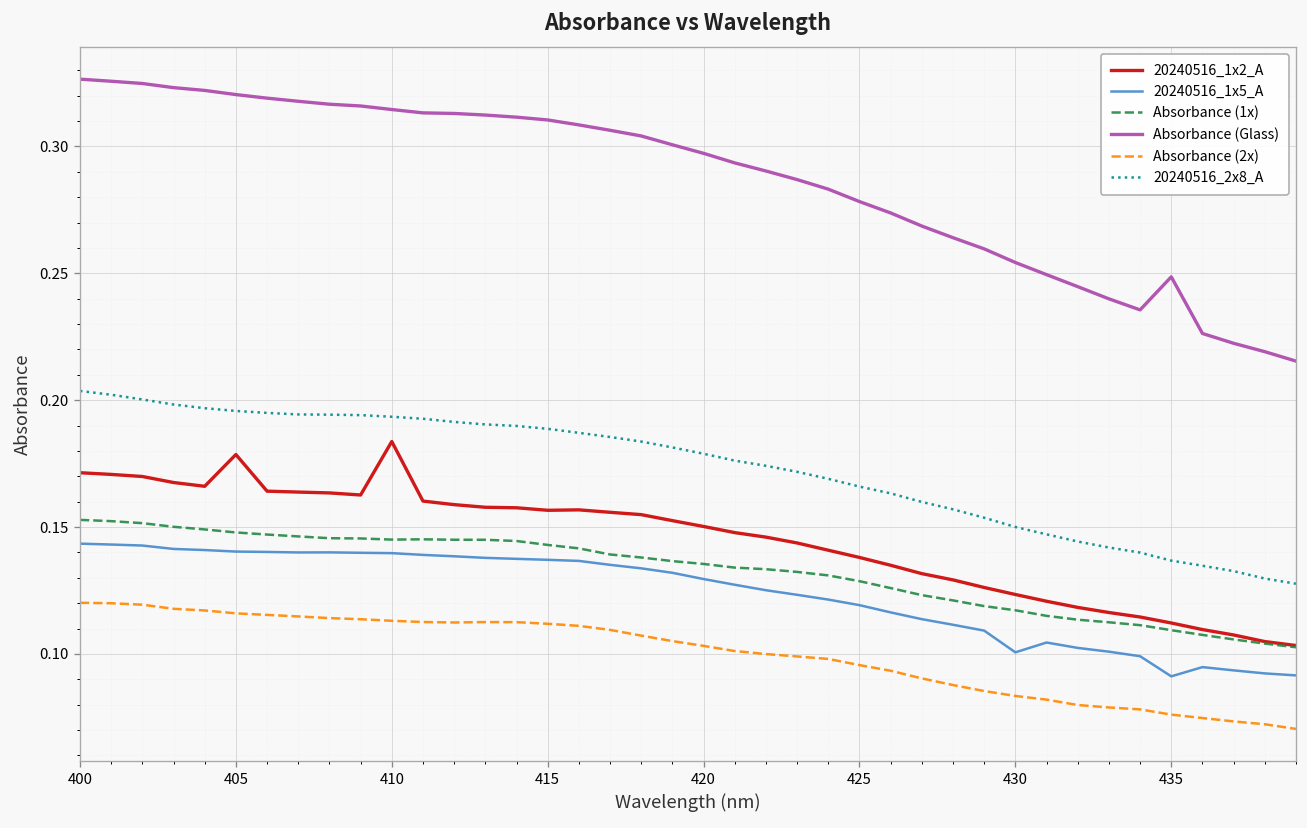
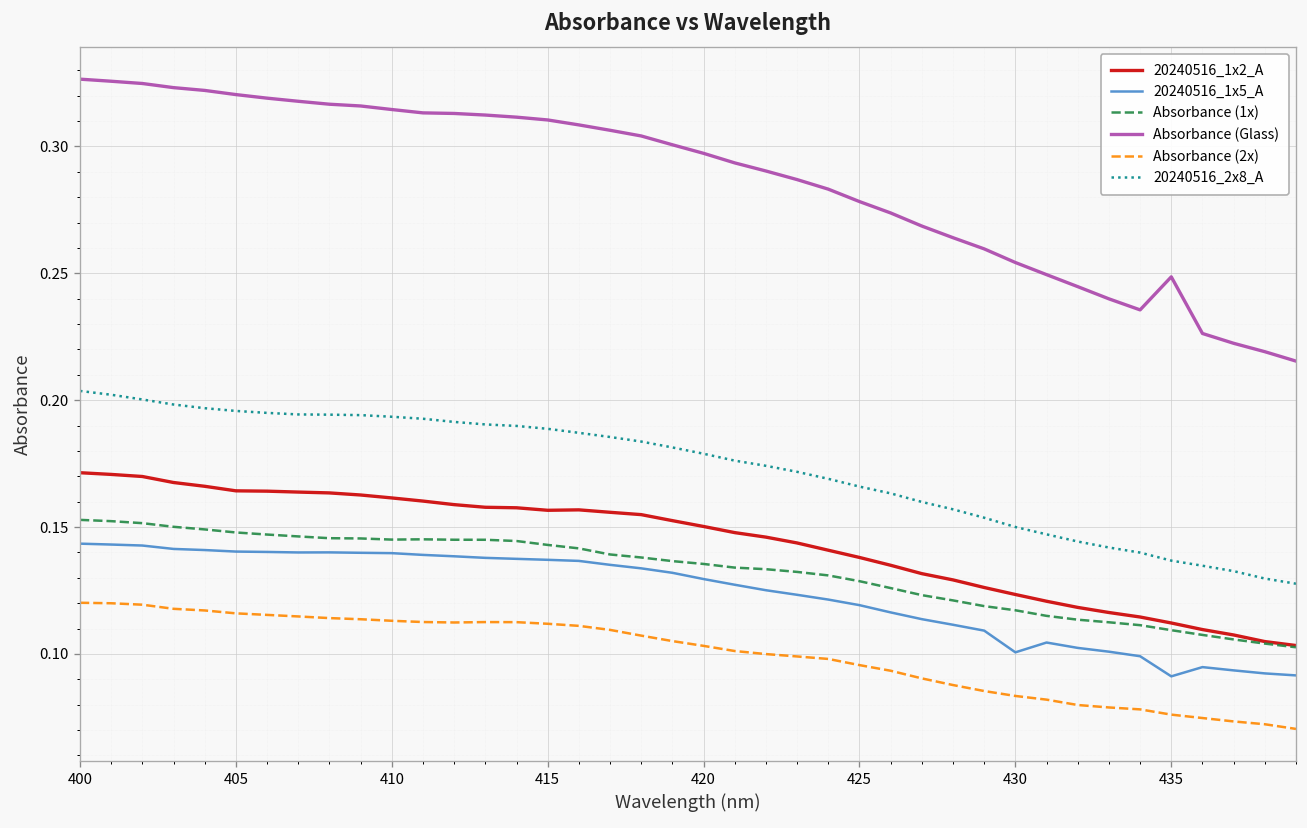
20240516_1x2_A, 405: 0.179 -> 0.164
20240516_1x2_A, 410: 0.184 -> 0.161
